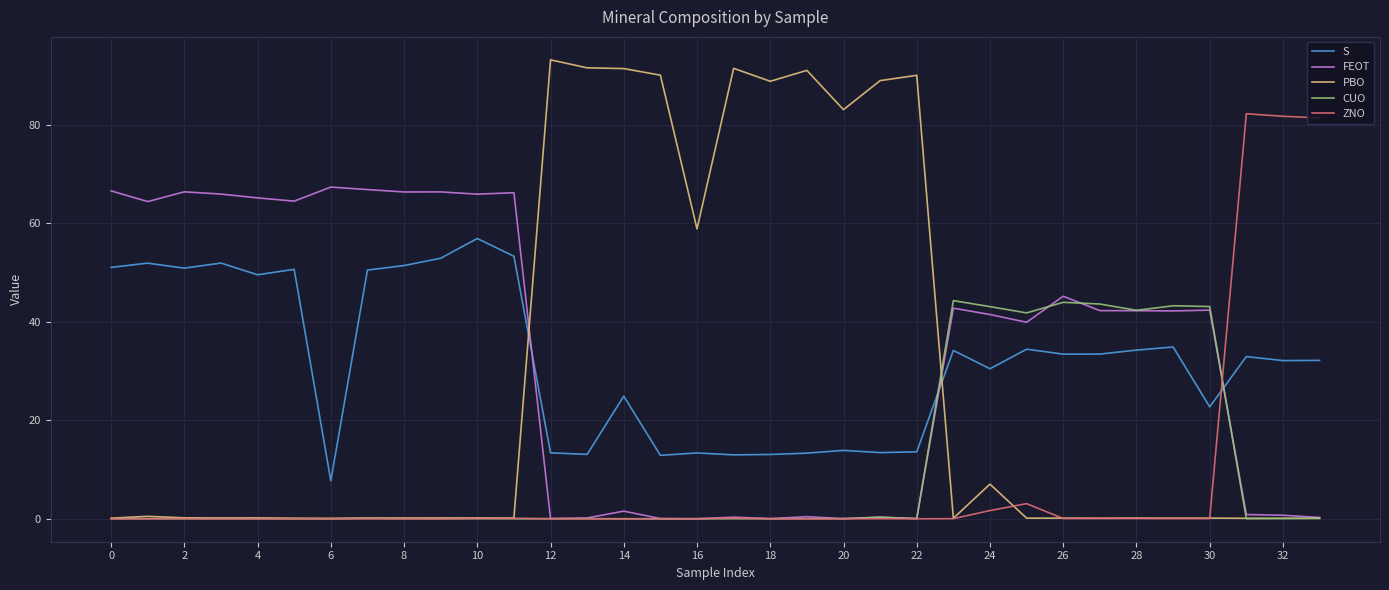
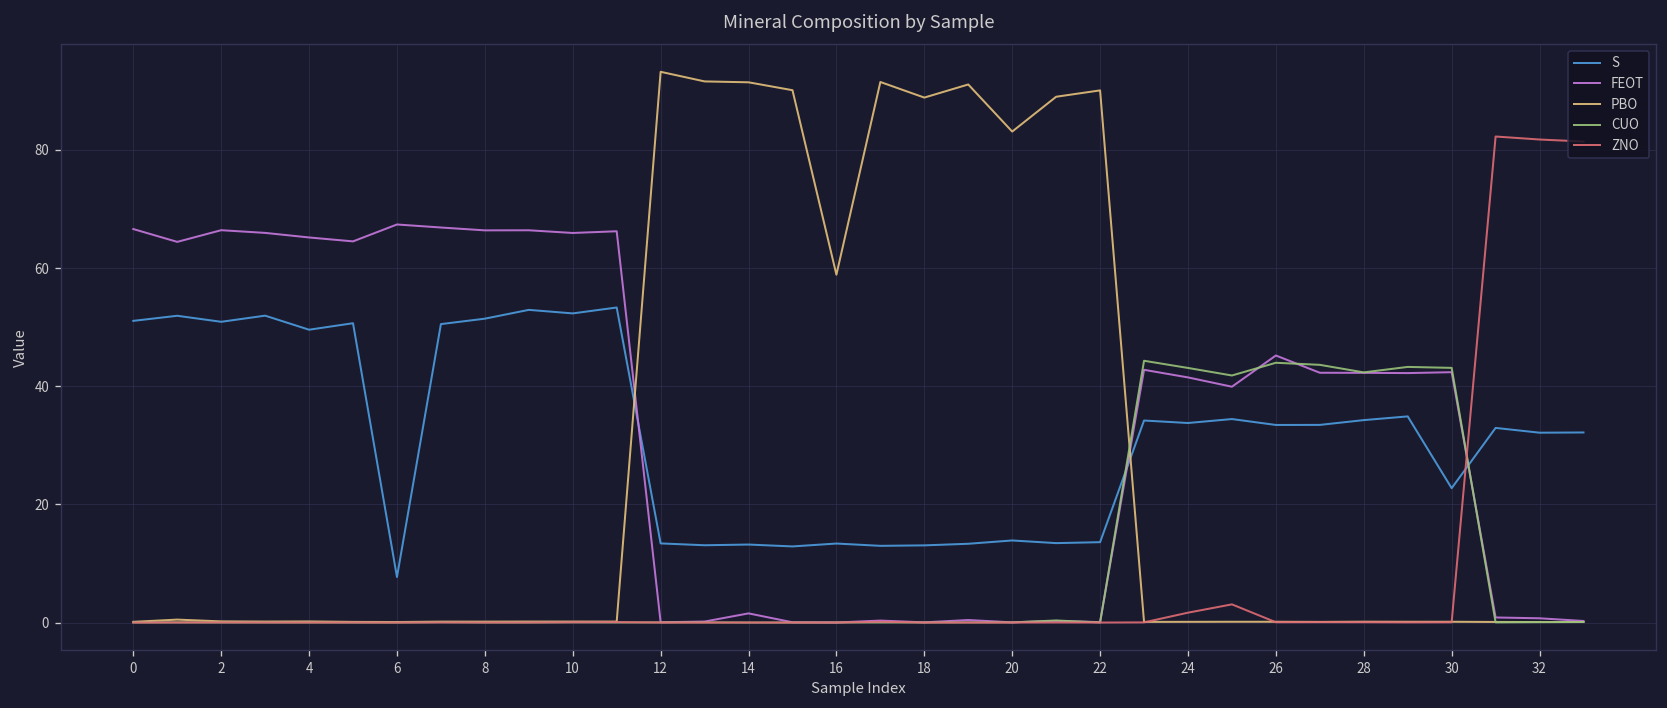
S, 10: 57 -> 52
S, 14: 25 -> 13
S, 24: 30 -> 34
PBO, 24: 7 -> 0
